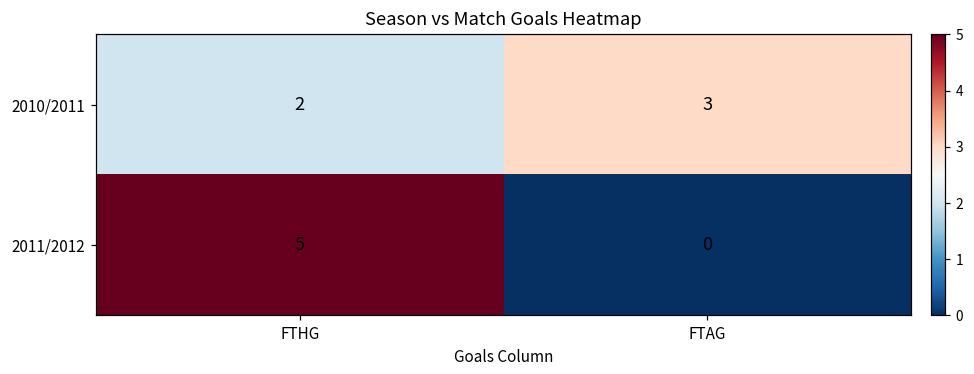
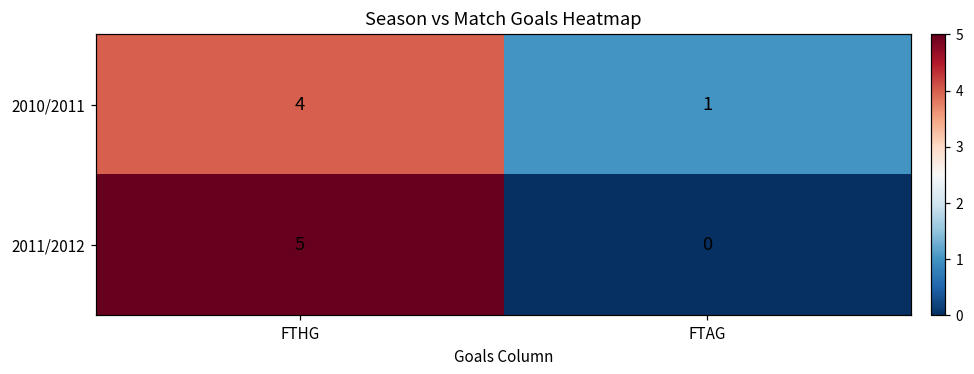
2010/2011, FTHG: 2 -> 4
2010/2011, FTAG: 3 -> 1
